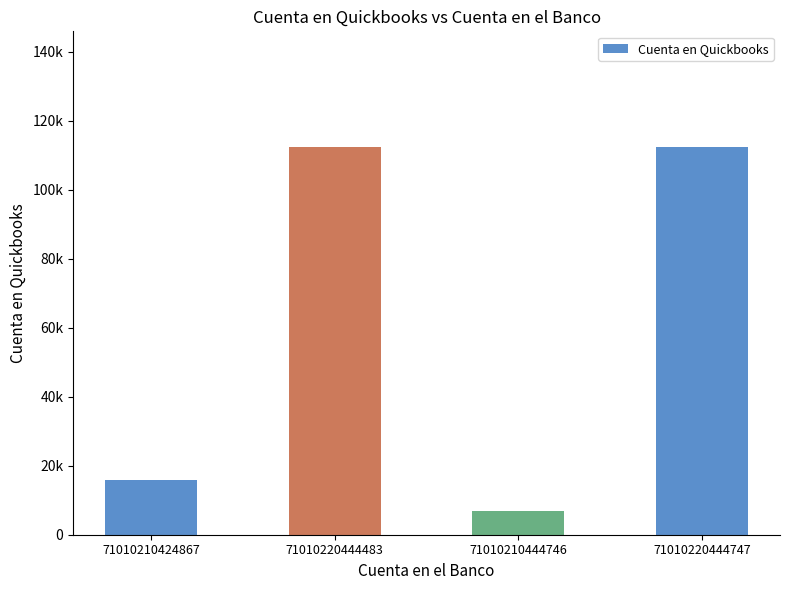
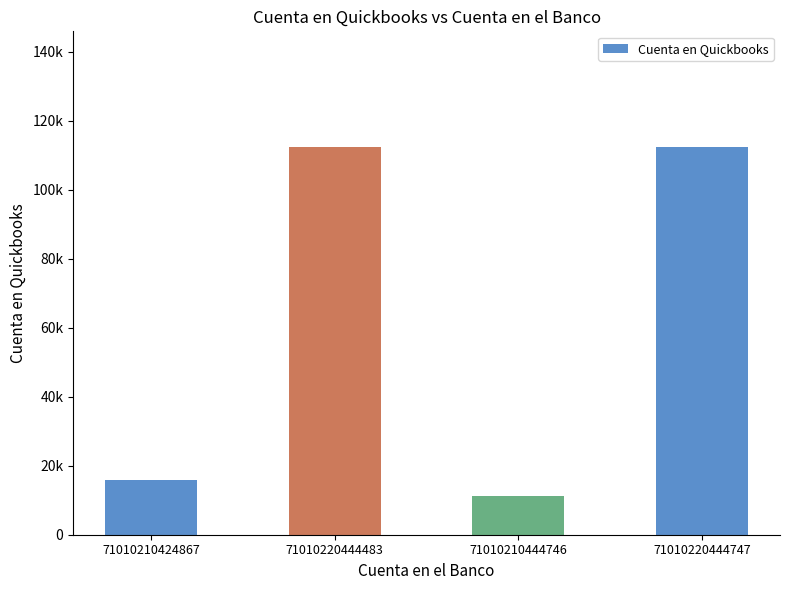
71010210444746: 7000 -> 11000
